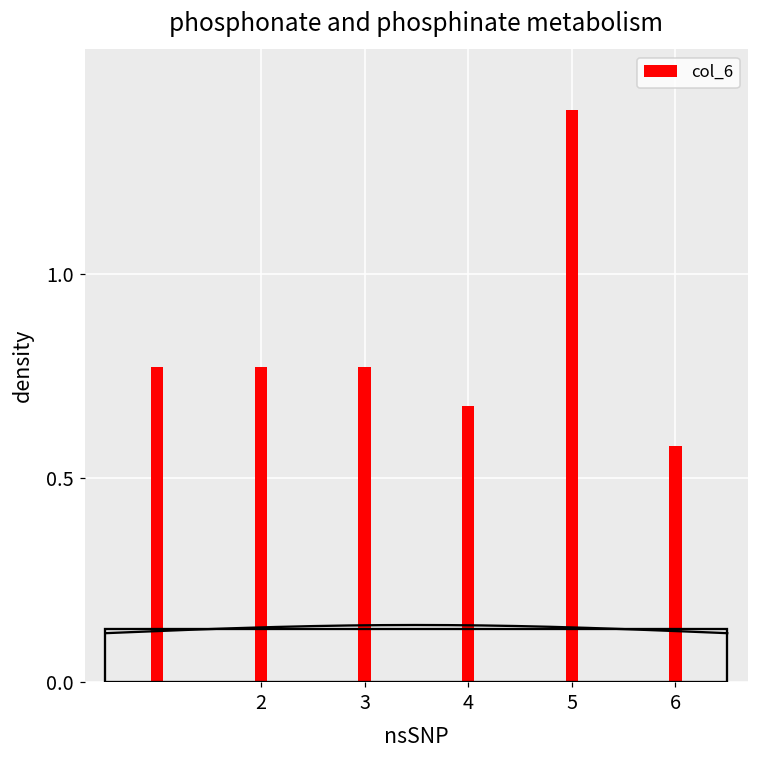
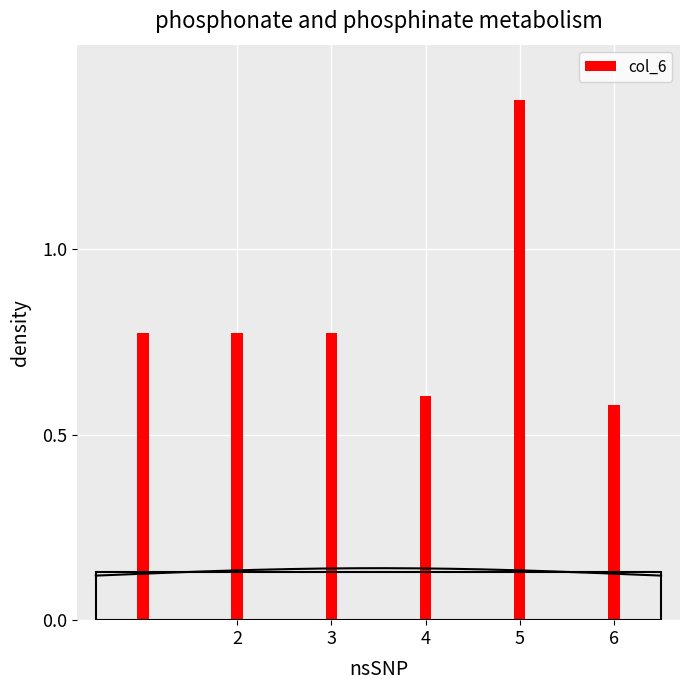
col_6, 4: 0.68 -> 0.60
